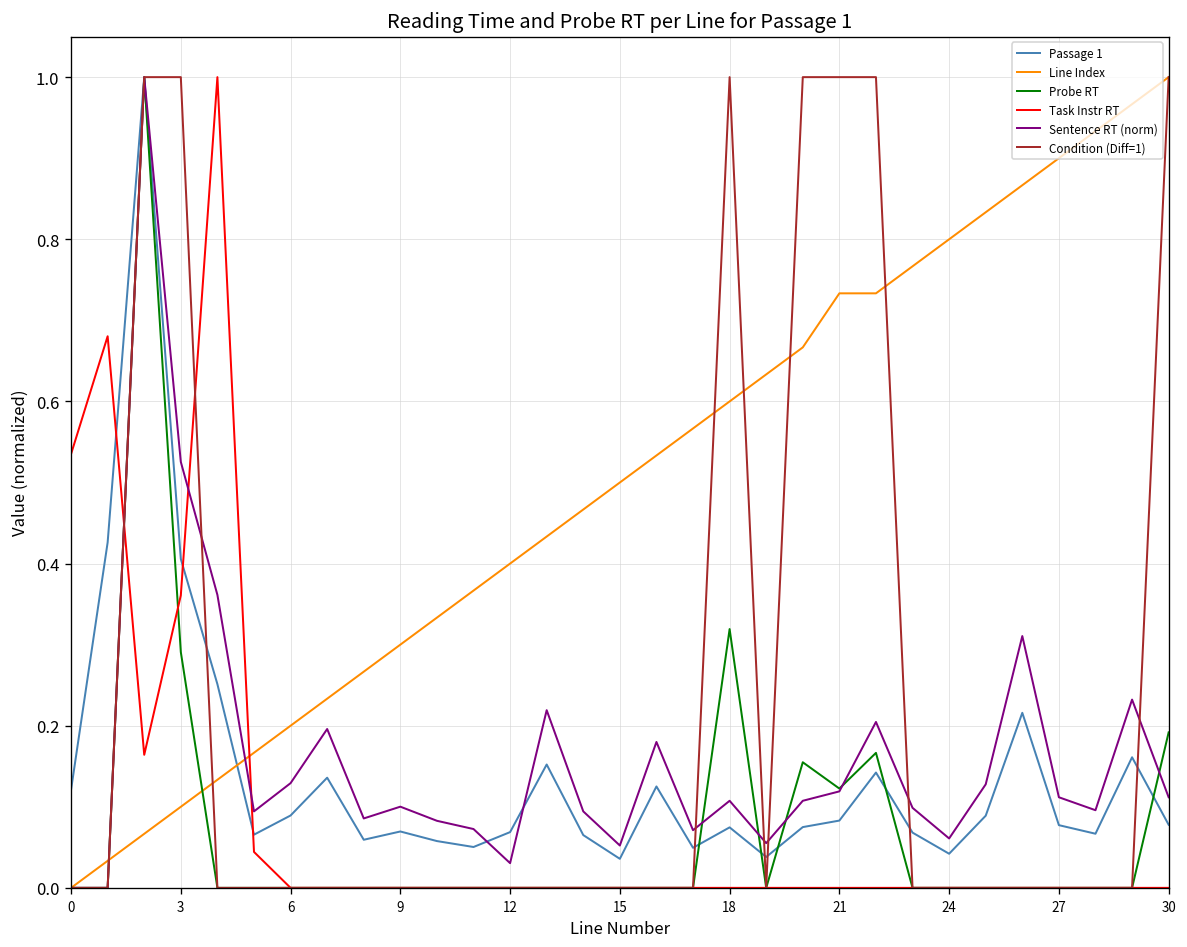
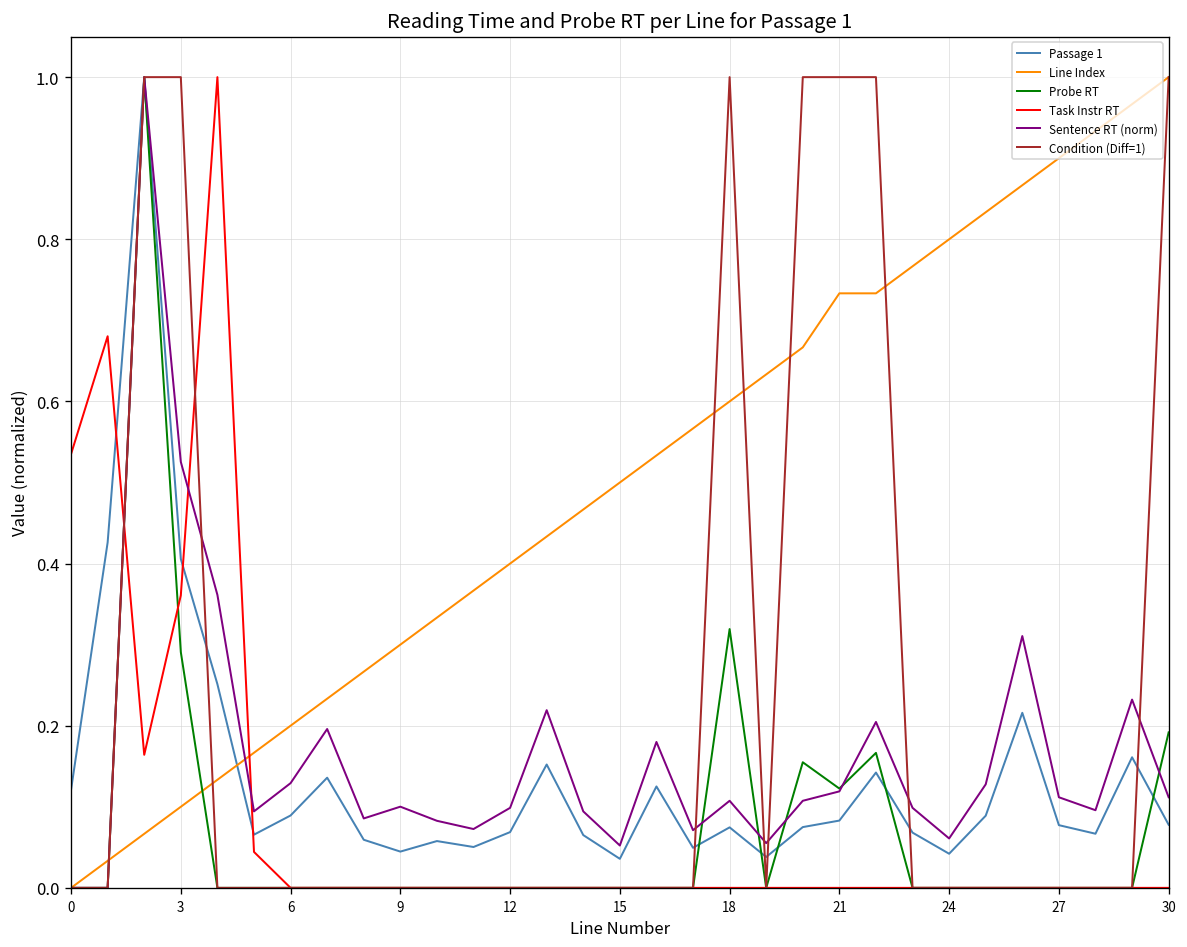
Passage 1, 9: 0.07 -> 0.04
Sentence RT (norm), 12: 0.03 -> 0.10
